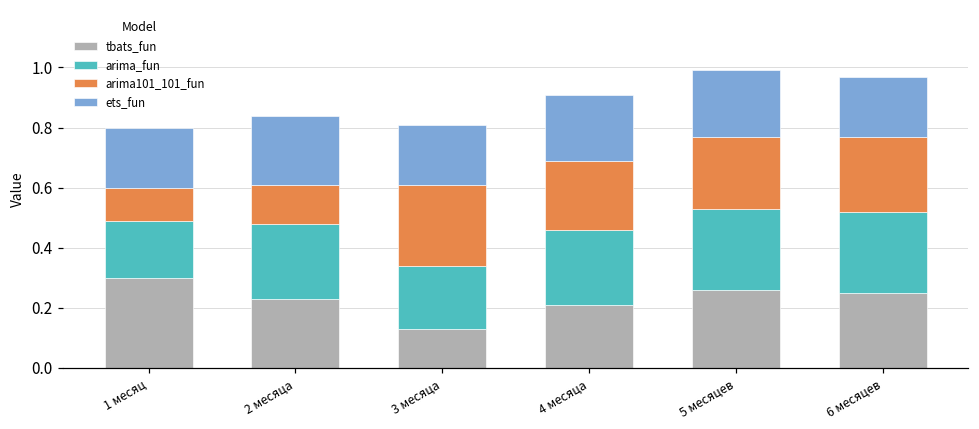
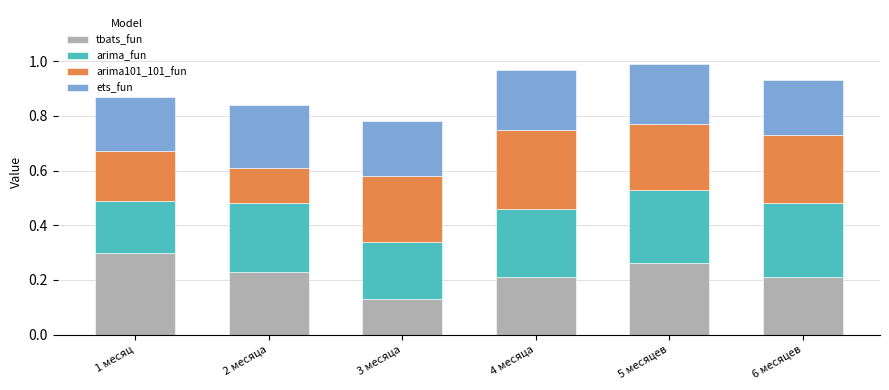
arima101_101_fun, 1 месяц: 0.11 -> 0.18
arima101_101_fun, 3 месяца: 0.27 -> 0.24
arima101_101_fun, 4 месяца: 0.23 -> 0.29
tbats_fun, 6 месяцев: 0.25 -> 0.21
